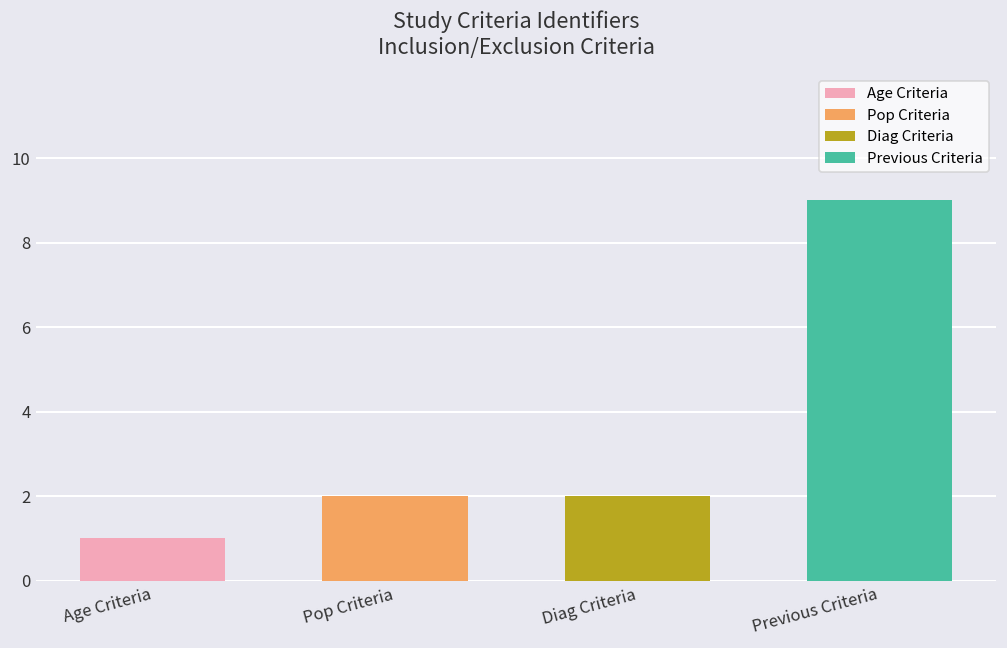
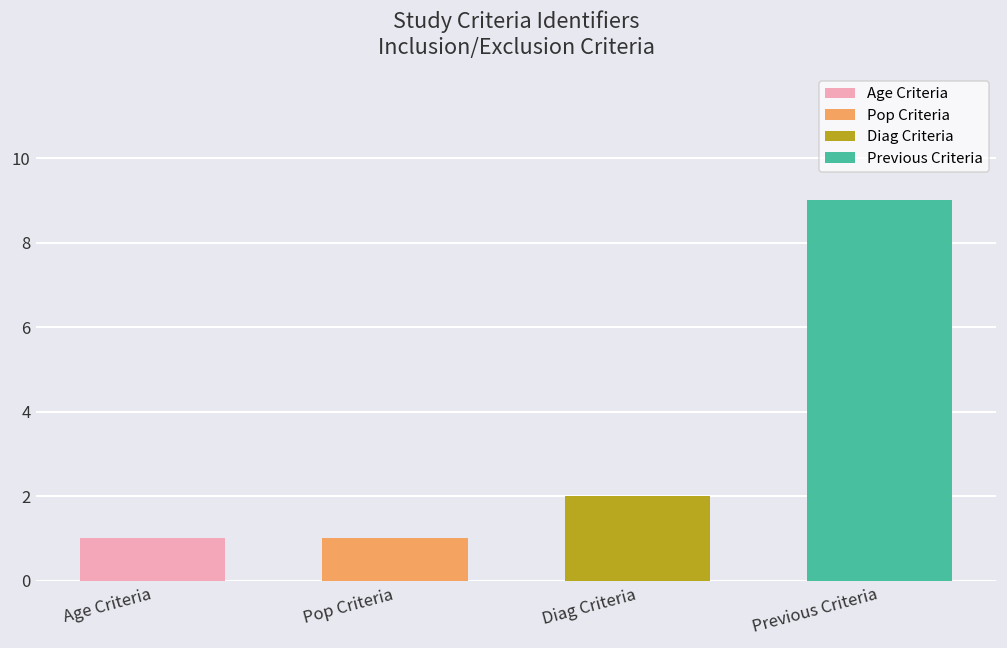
Pop Criteria: 2 -> 1
